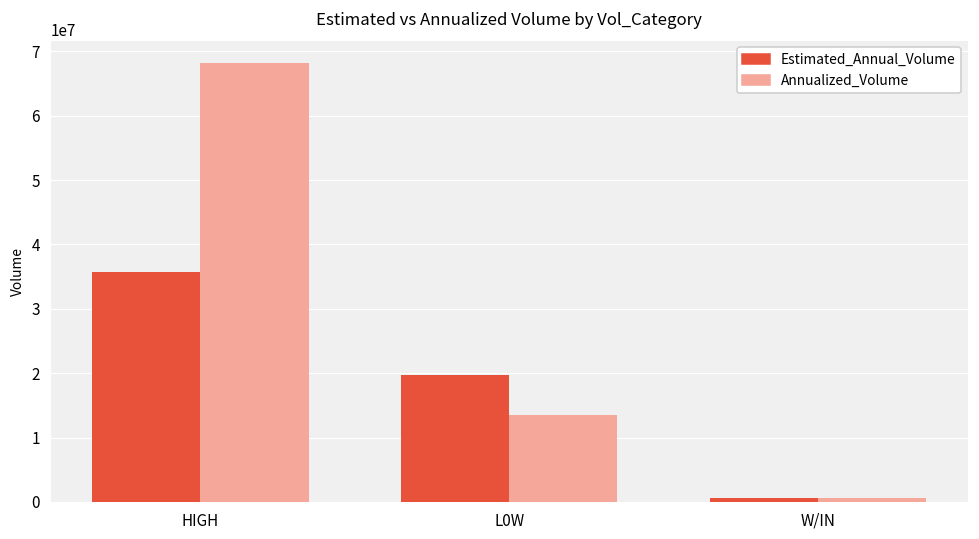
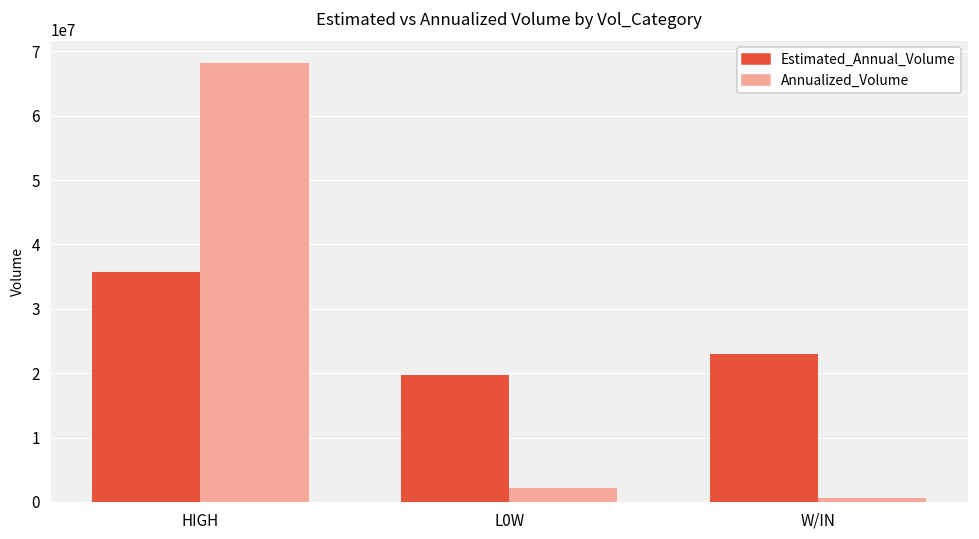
Annualized_Volume, L0W: 14000000 -> 2000000
Estimated_Annual_Volume, W/IN: 1000000 -> 23000000
